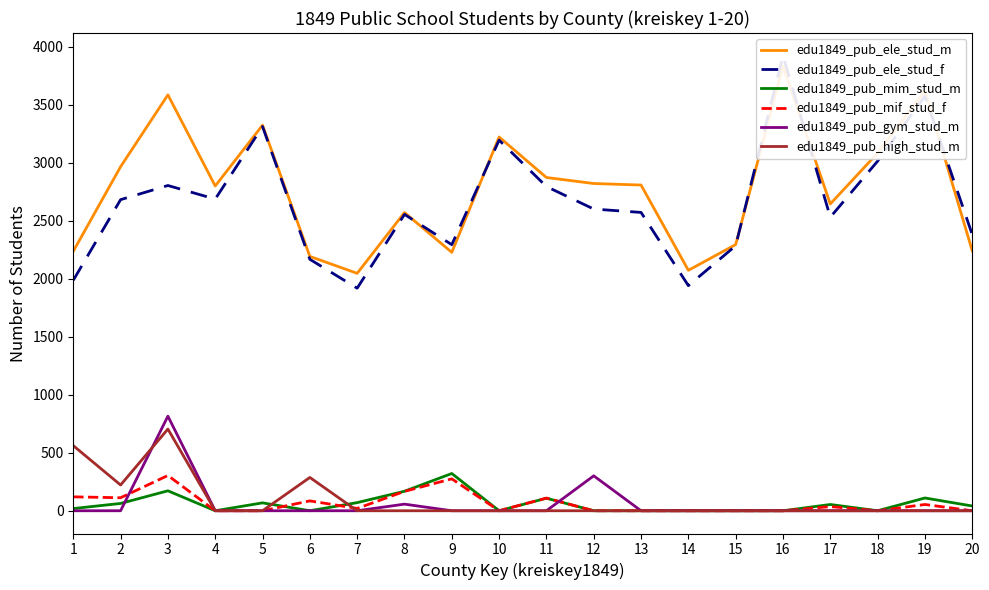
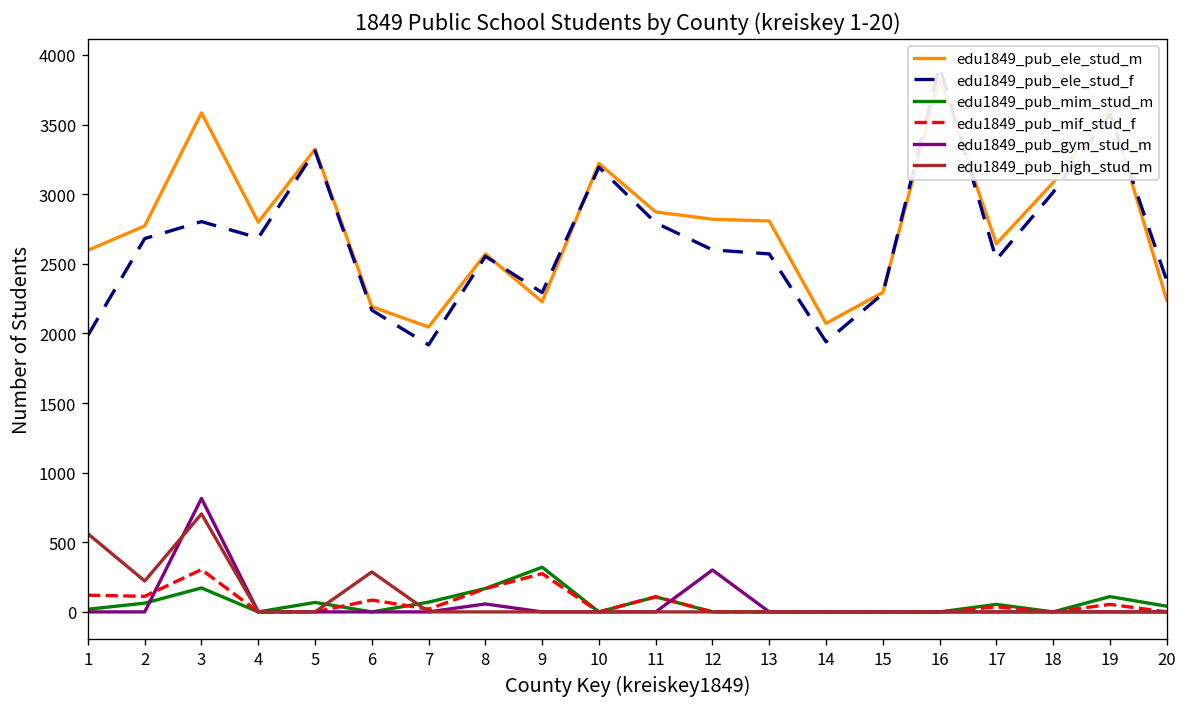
edu1849_pub_ele_stud_m, 1: 2240 -> 2600
edu1849_pub_ele_stud_m, 2: 2970 -> 2770
